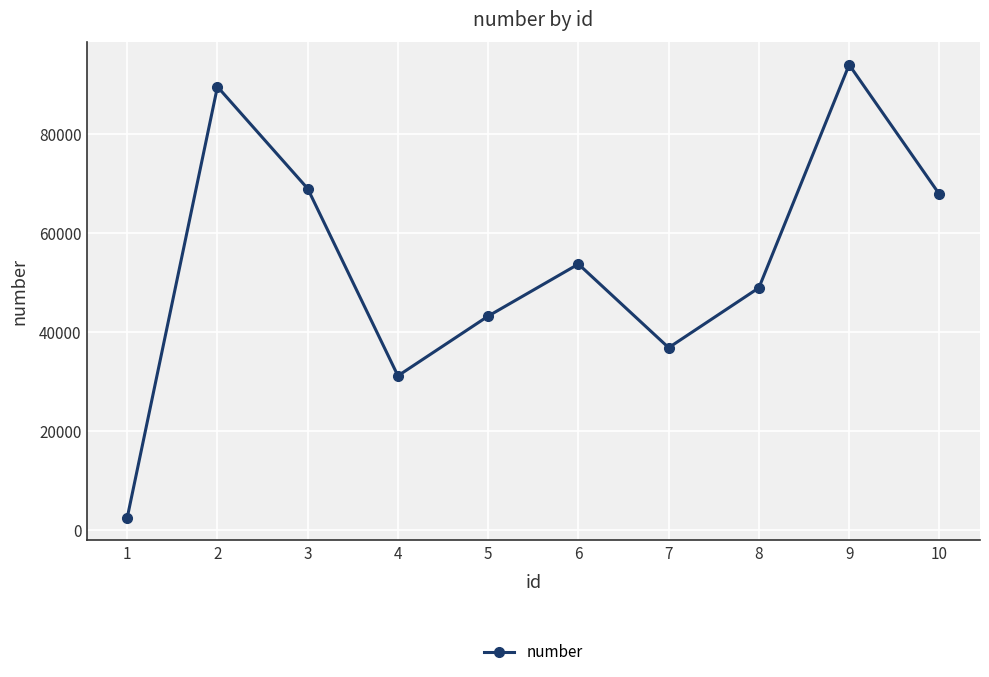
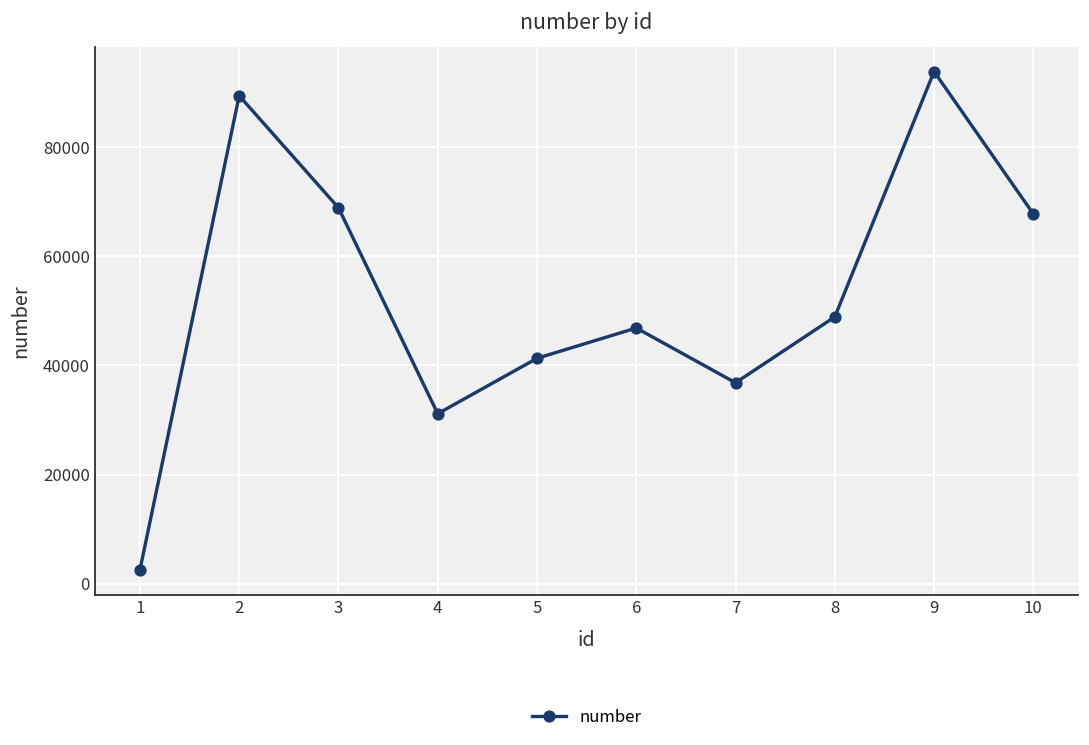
5: 43000 -> 41000
6: 54000 -> 47000
